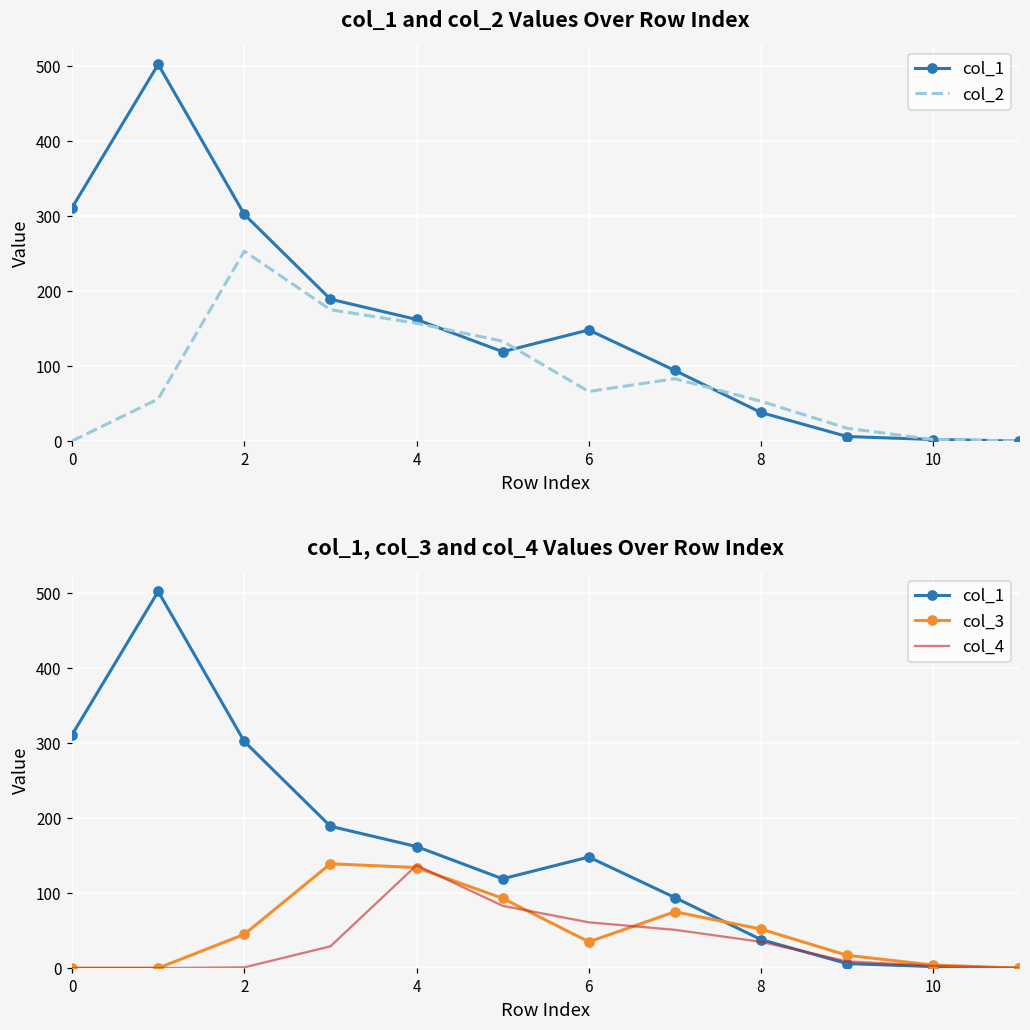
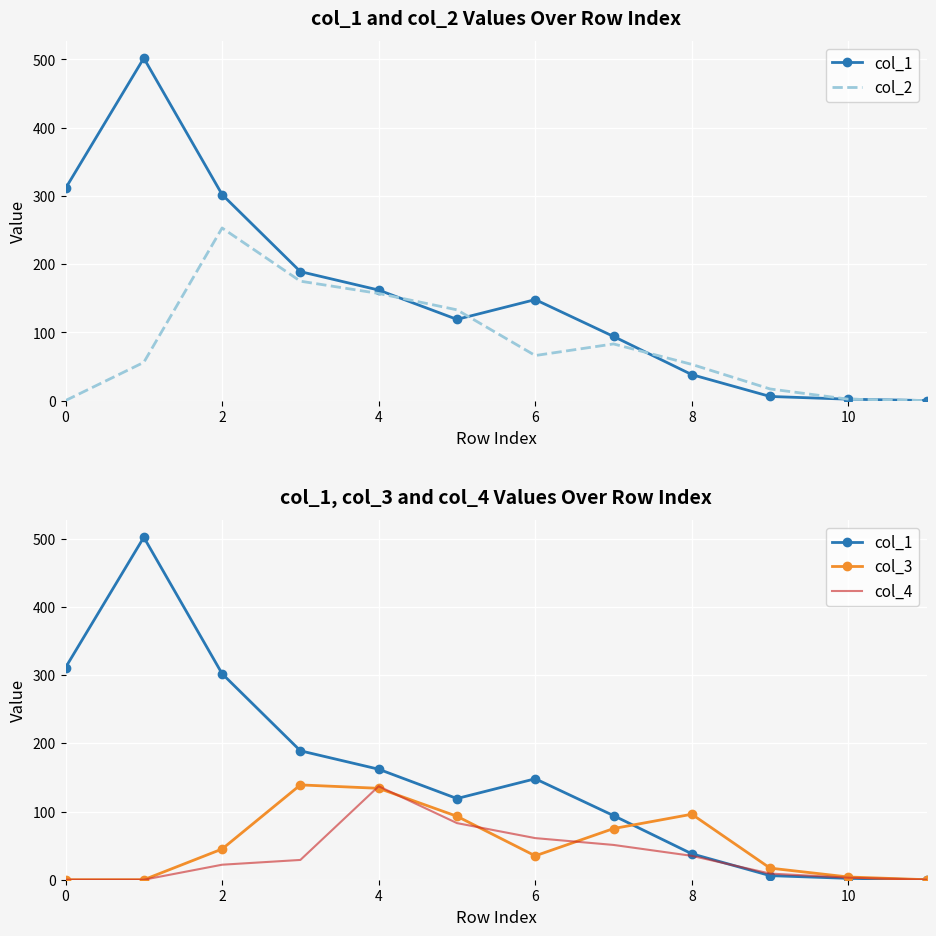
col_1, col_3 and col_4 Values Over Row Index, col_4, 2: 0 -> 20
col_1, col_3 and col_4 Values Over Row Index, col_3, 8: 50 -> 100
